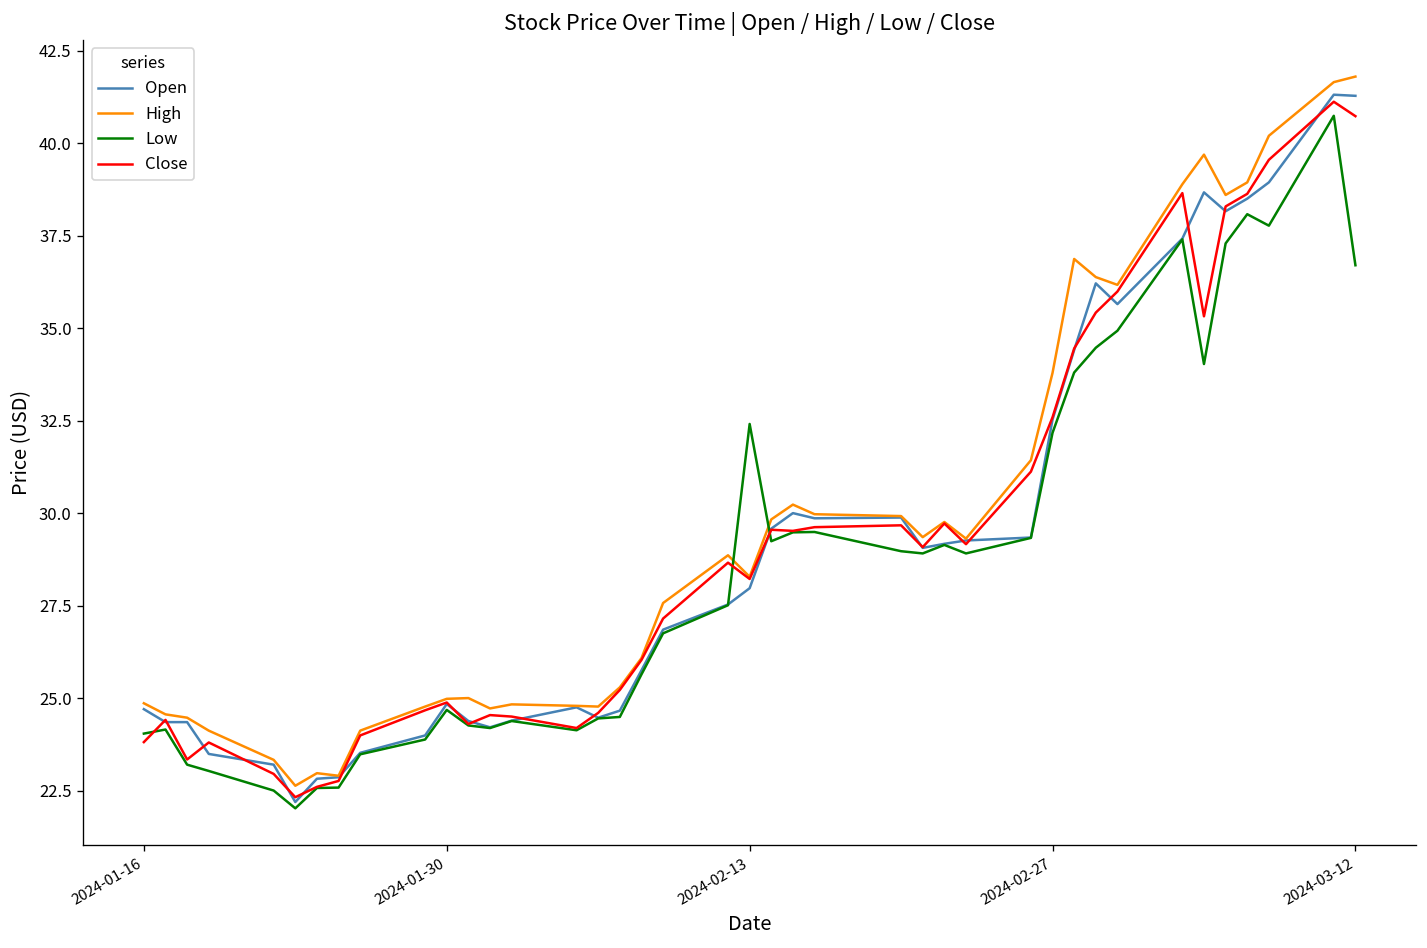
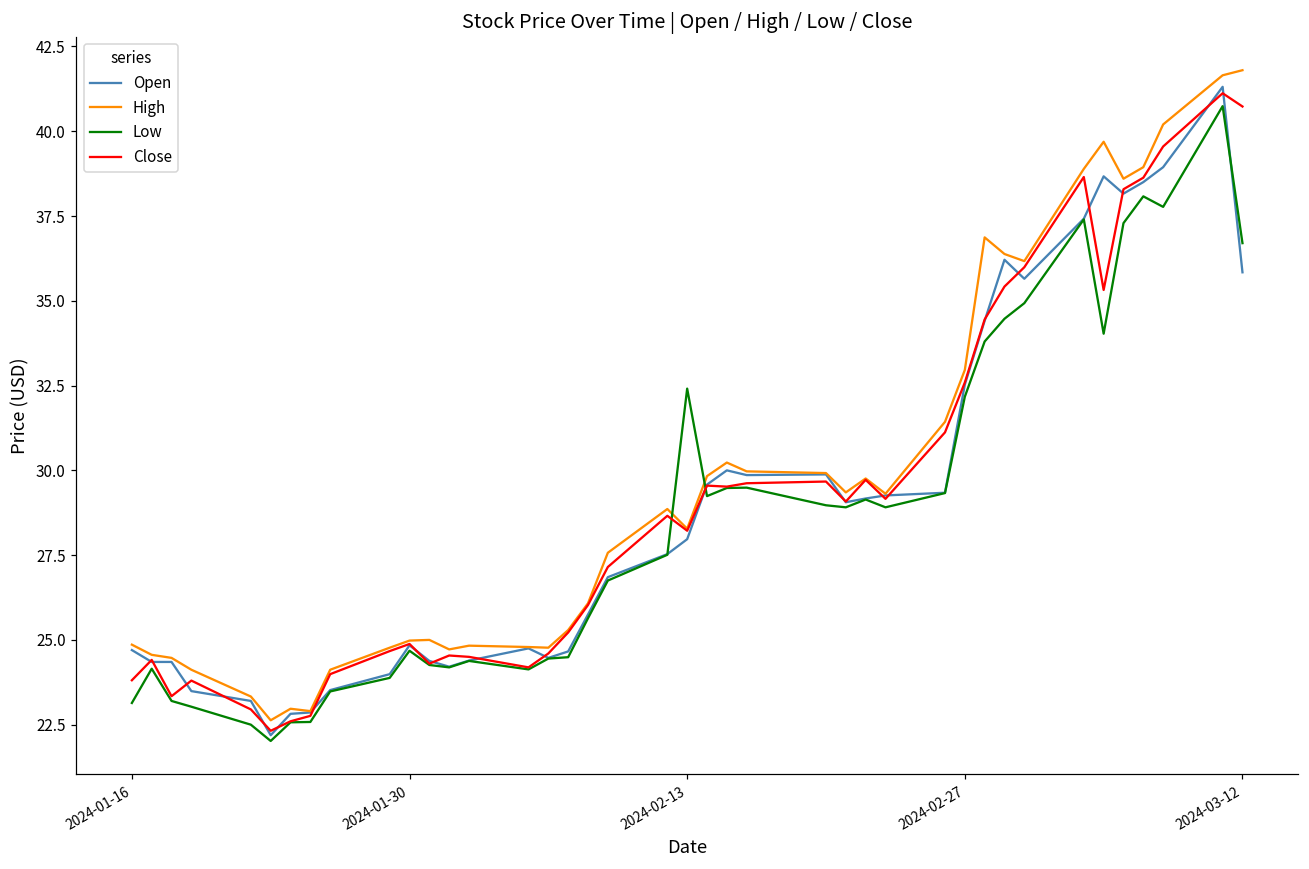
Low, 2024-01-16: 24.0 -> 23.1
High, 2024-02-27: 33.8 -> 33.0
Open, 2024-03-12: 41.3 -> 35.8
